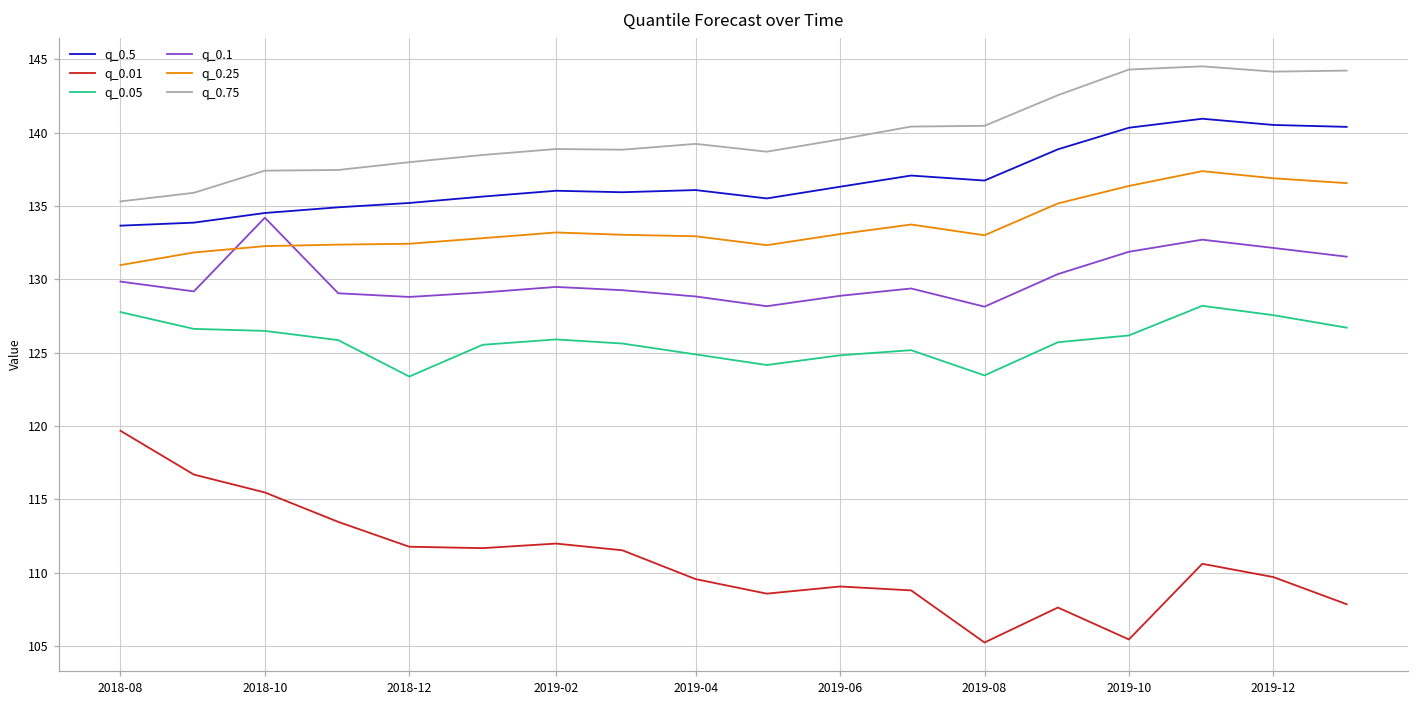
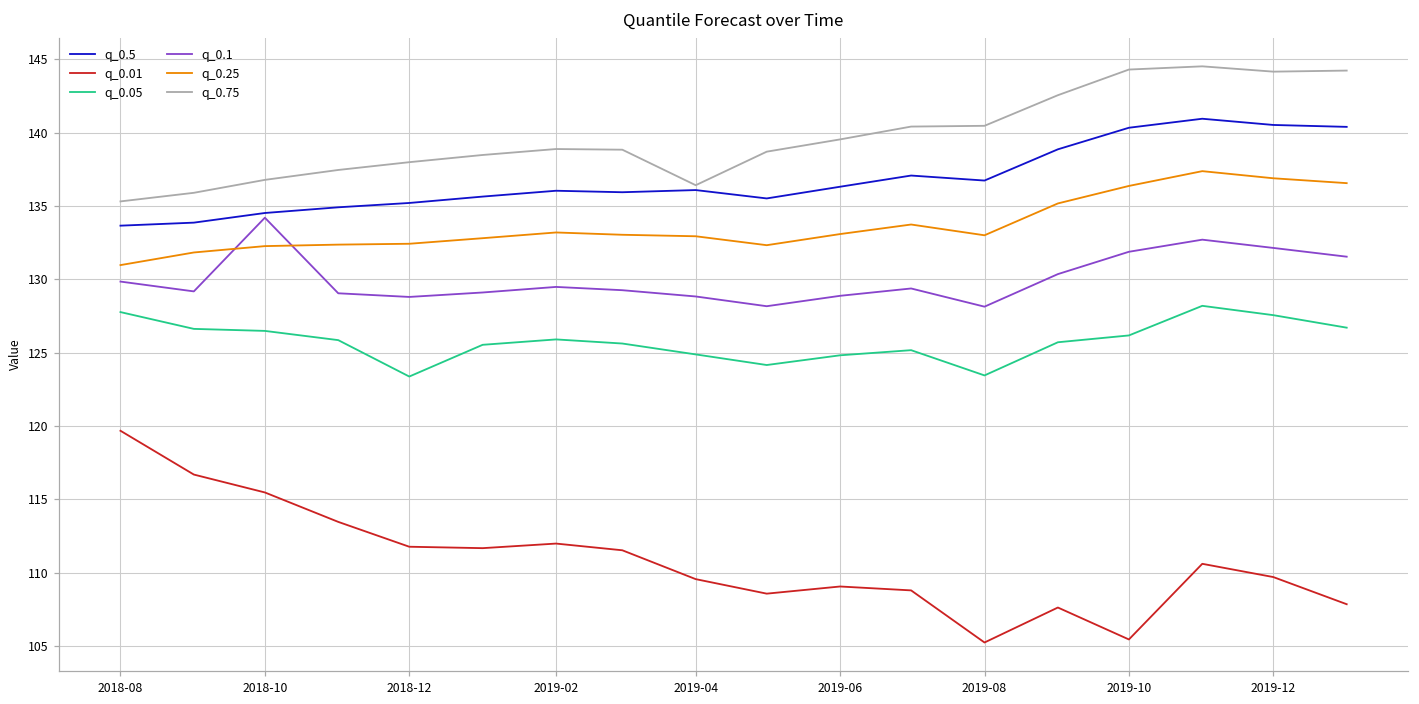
q_0.75, 2018-10: 137.4 -> 136.8
q_0.75, 2019-04: 139.2 -> 136.4
